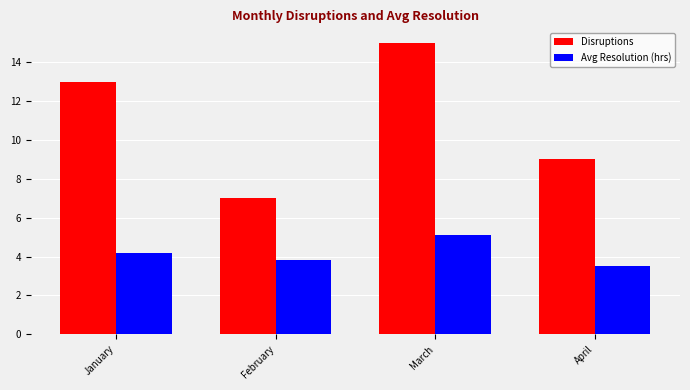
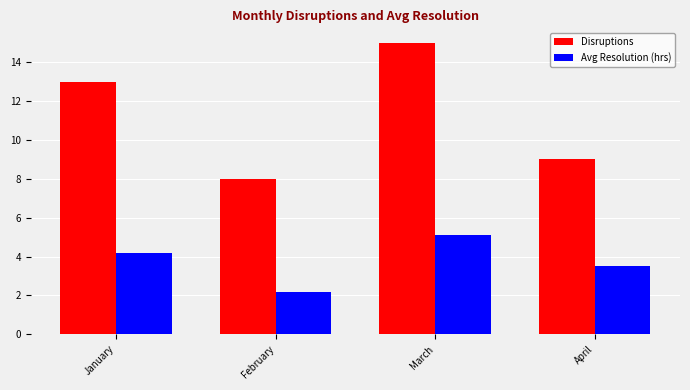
Disruptions, February: 7 -> 8
Avg Resolution (hrs), February: 3.8 -> 2.2
